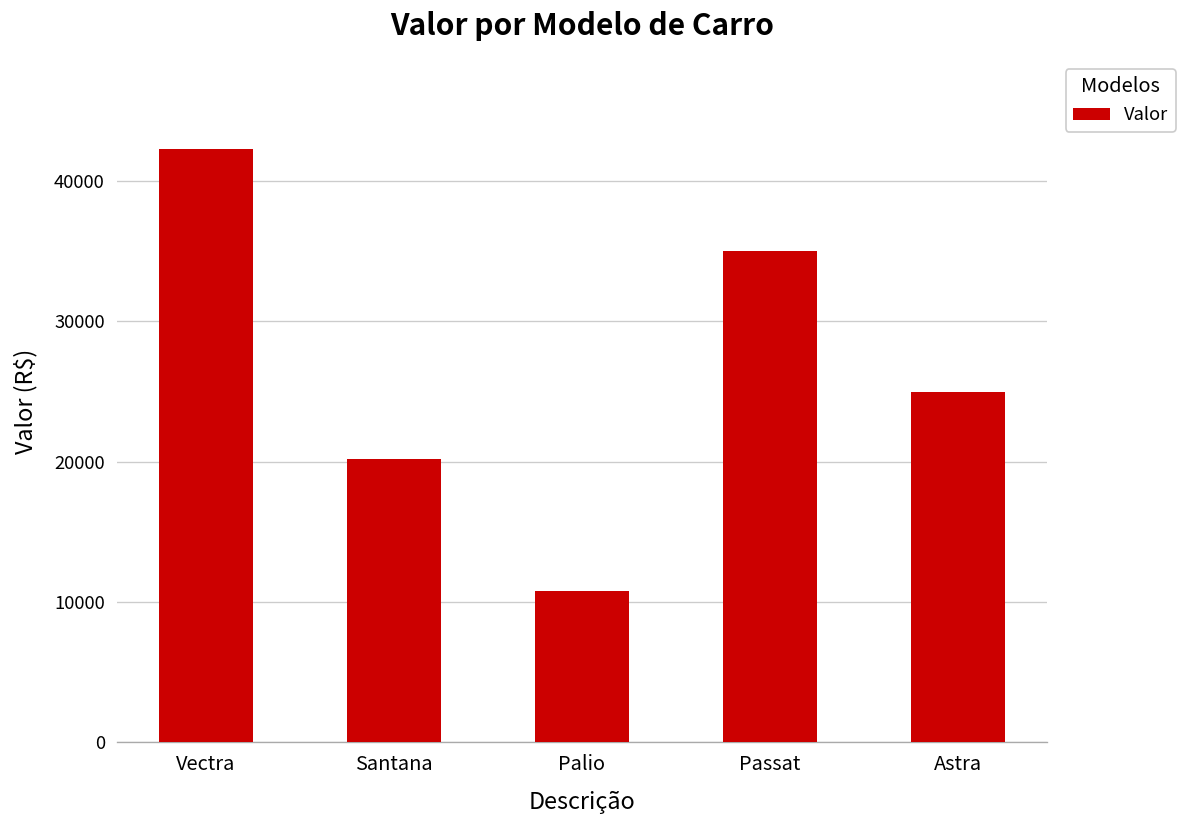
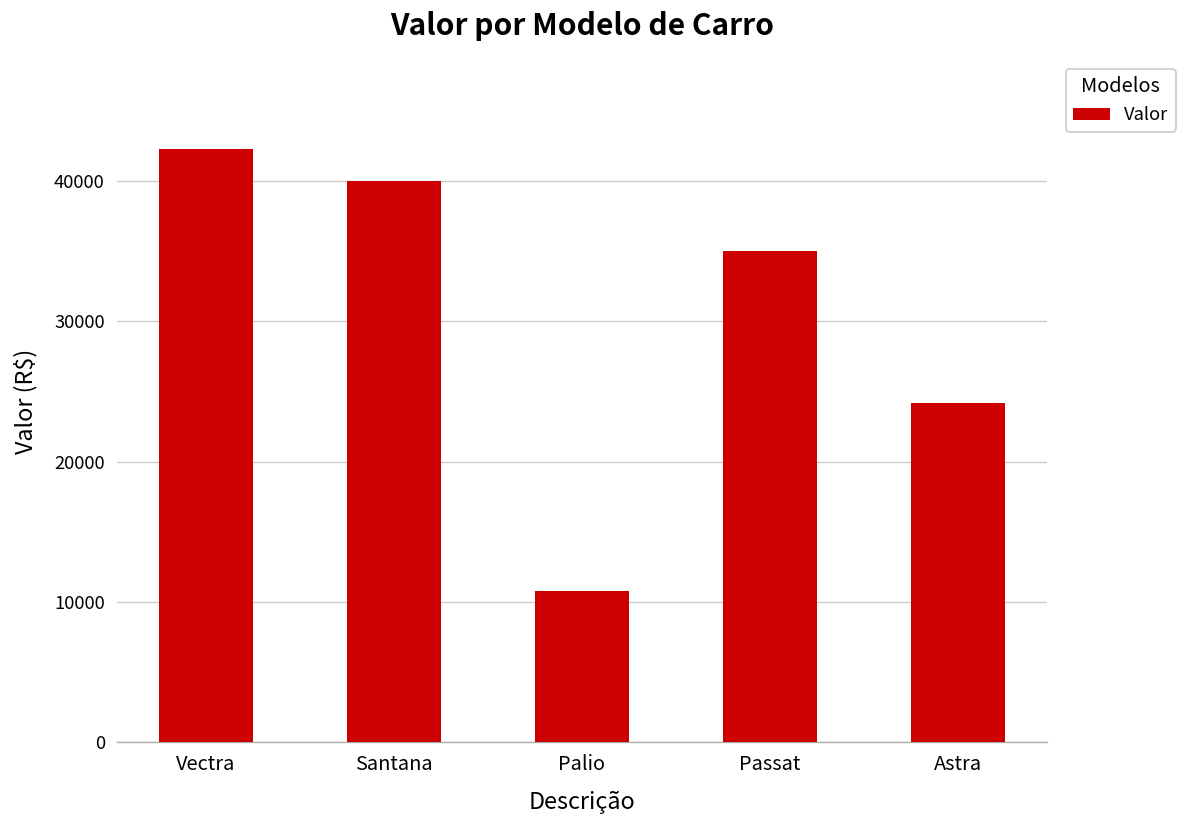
Santana: 20200 -> 40000
Astra: 25000 -> 24200
